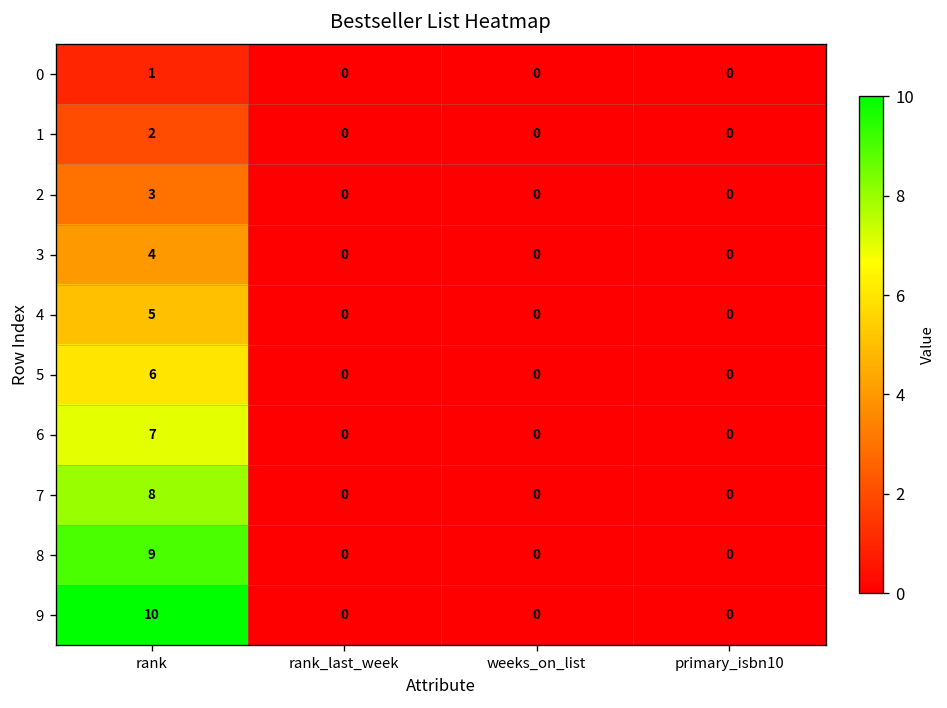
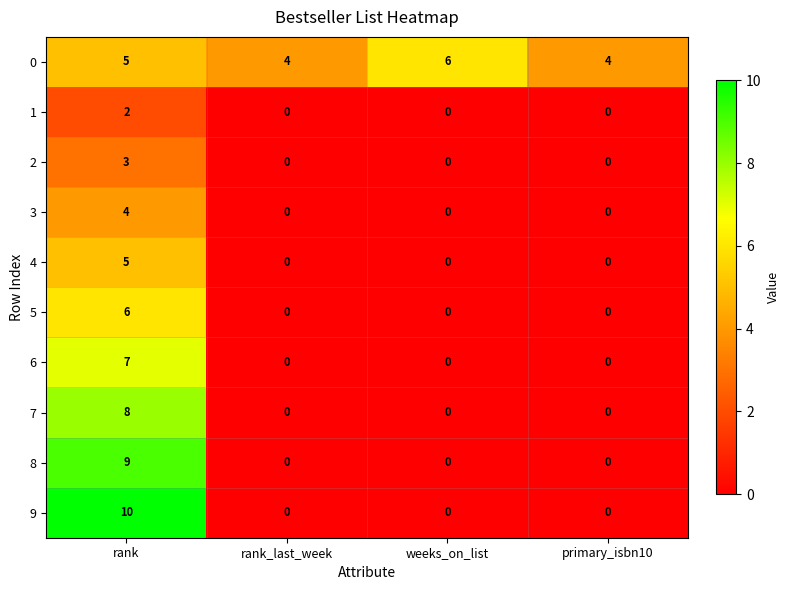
0, rank: 1 -> 5
0, rank_last_week: 0 -> 4
0, weeks_on_list: 0 -> 6
0, primary_isbn10: 0 -> 4
